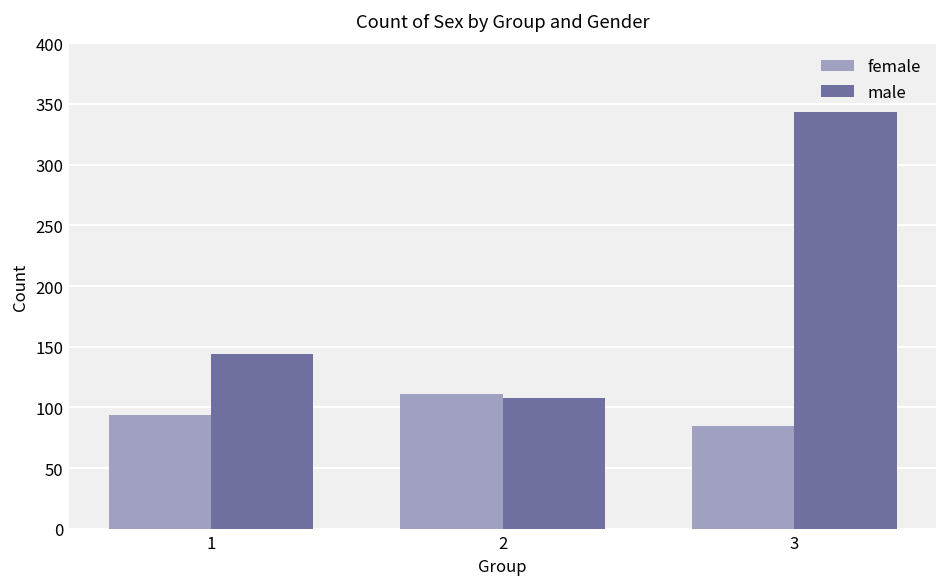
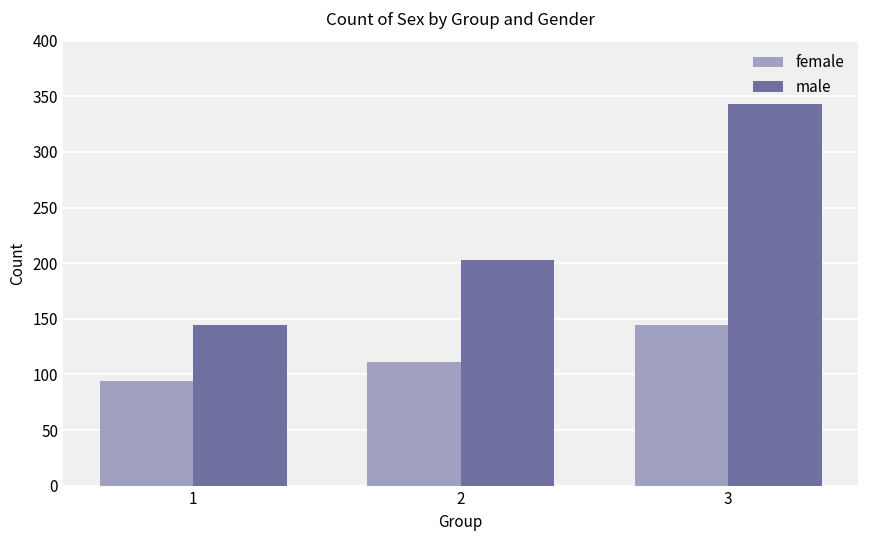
male, 2: 108 -> 203
female, 3: 85 -> 144
